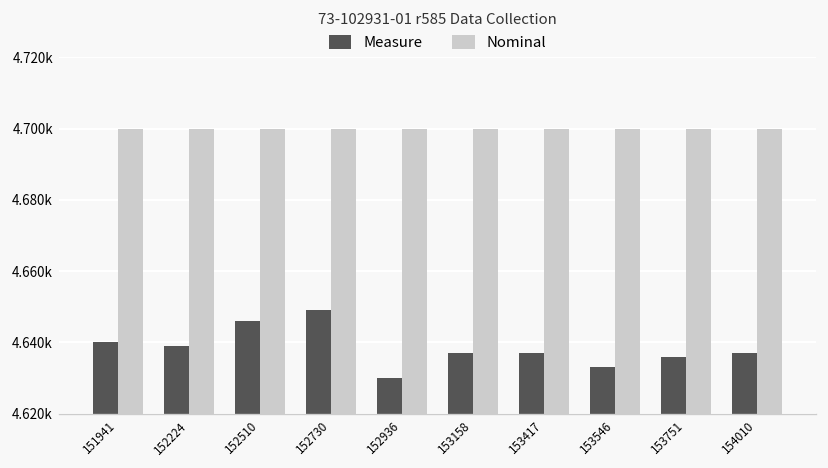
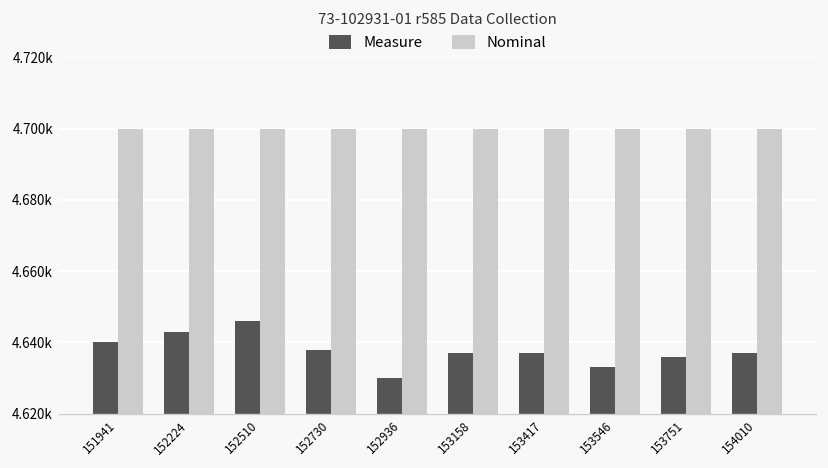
Measure, 152224: 4639 -> 4643
Measure, 152730: 4649 -> 4638
